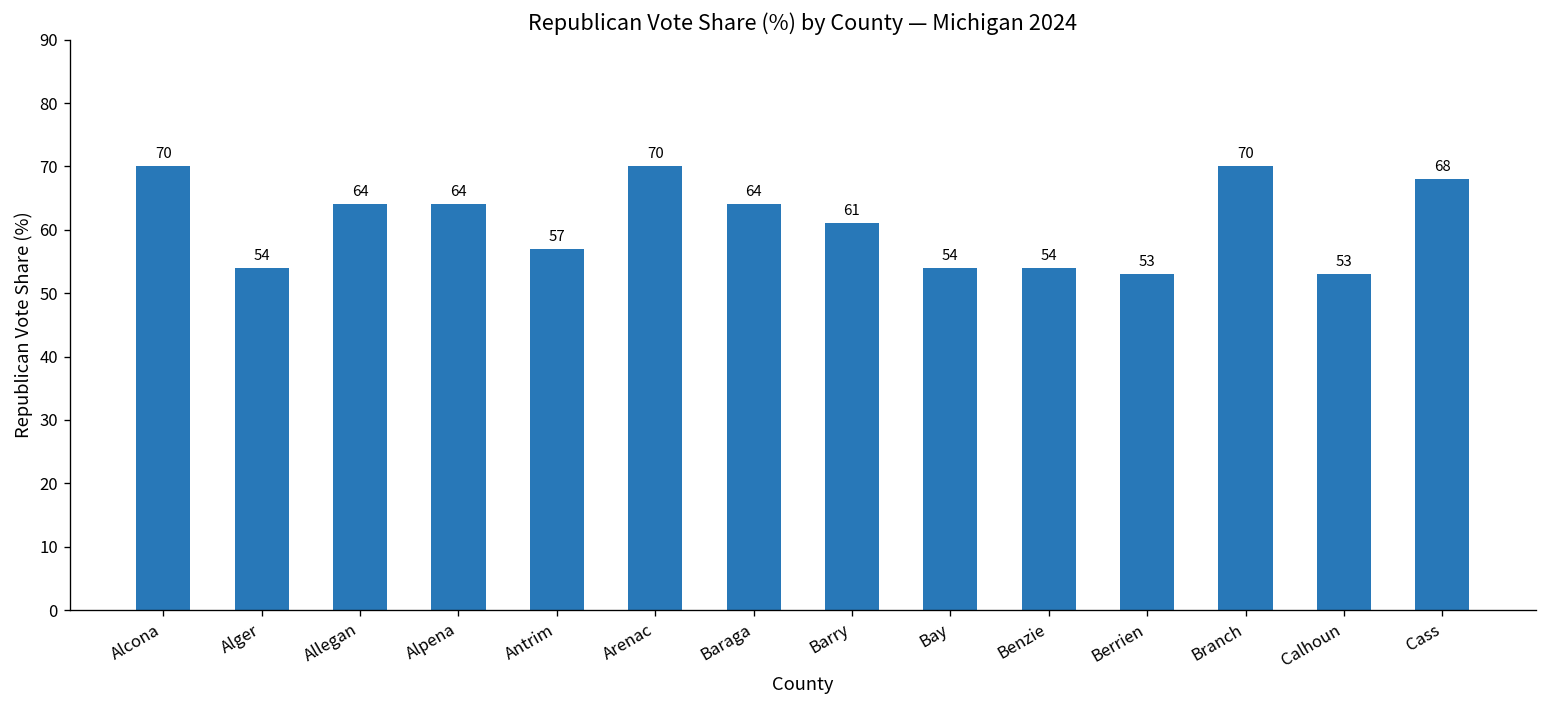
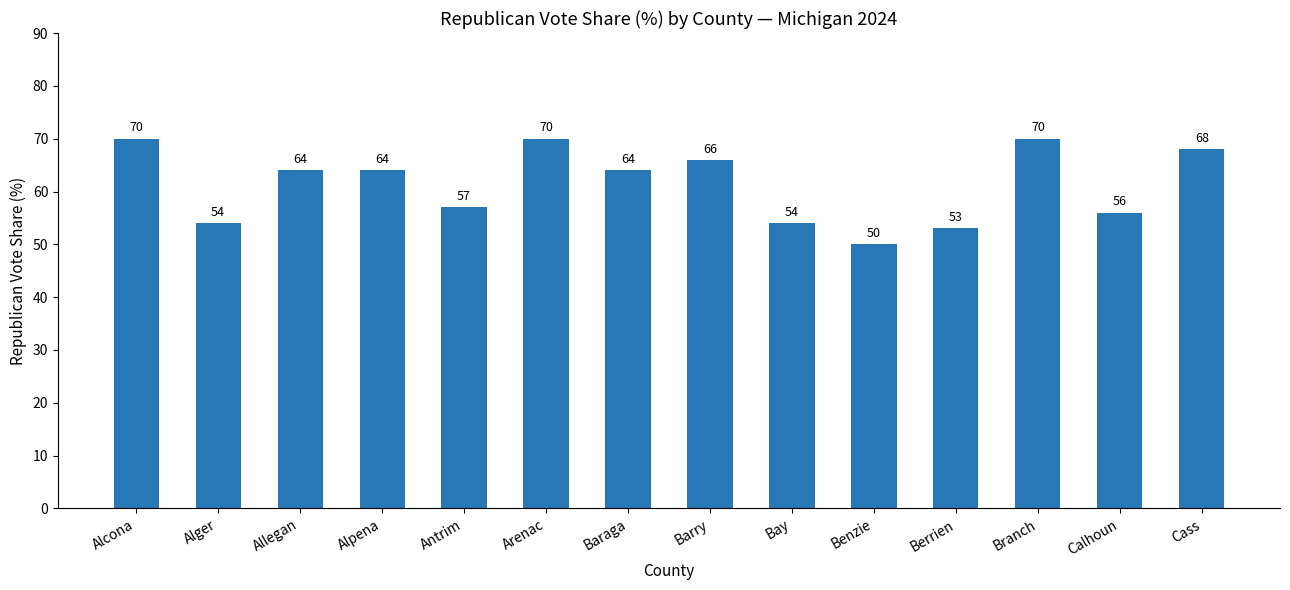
Barry: 61 -> 66
Benzie: 54 -> 50
Calhoun: 53 -> 56
